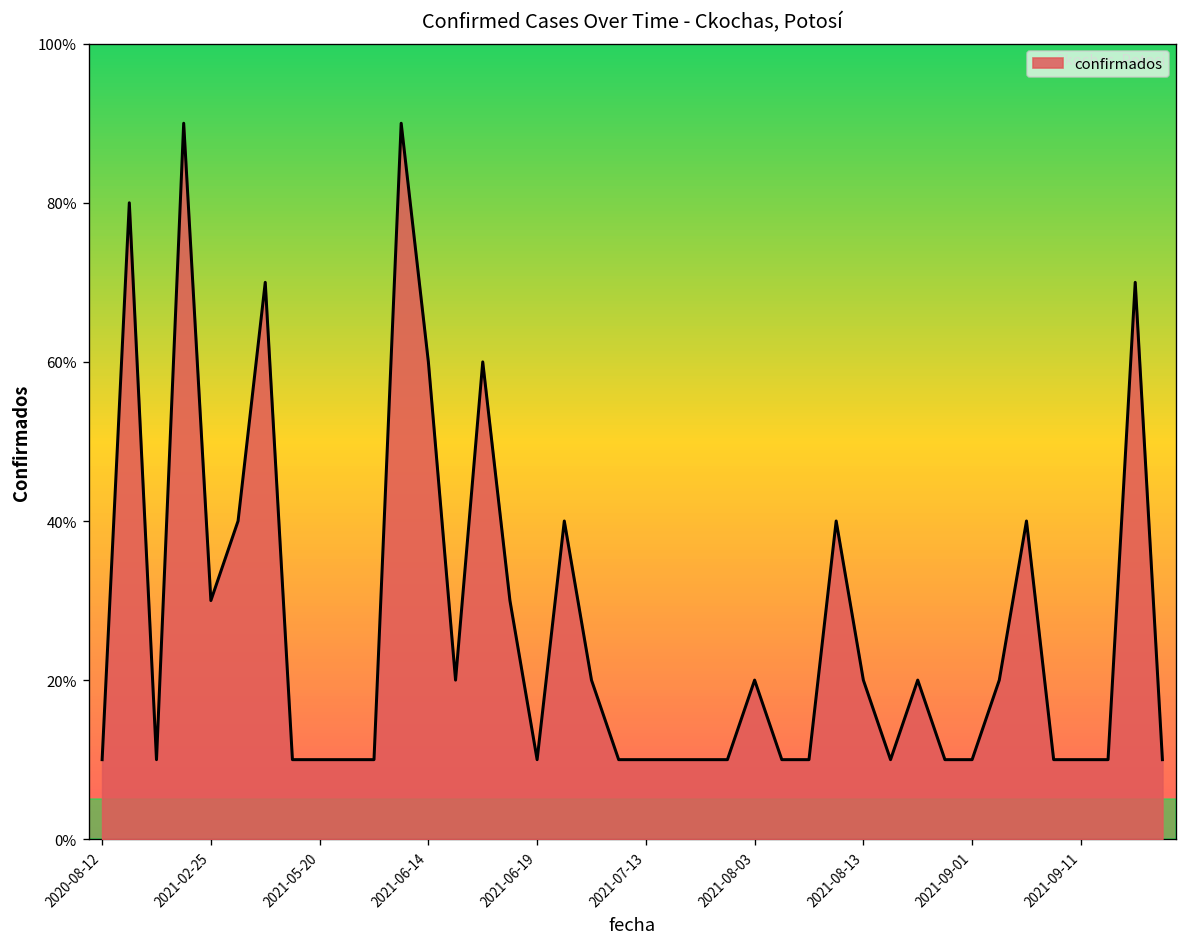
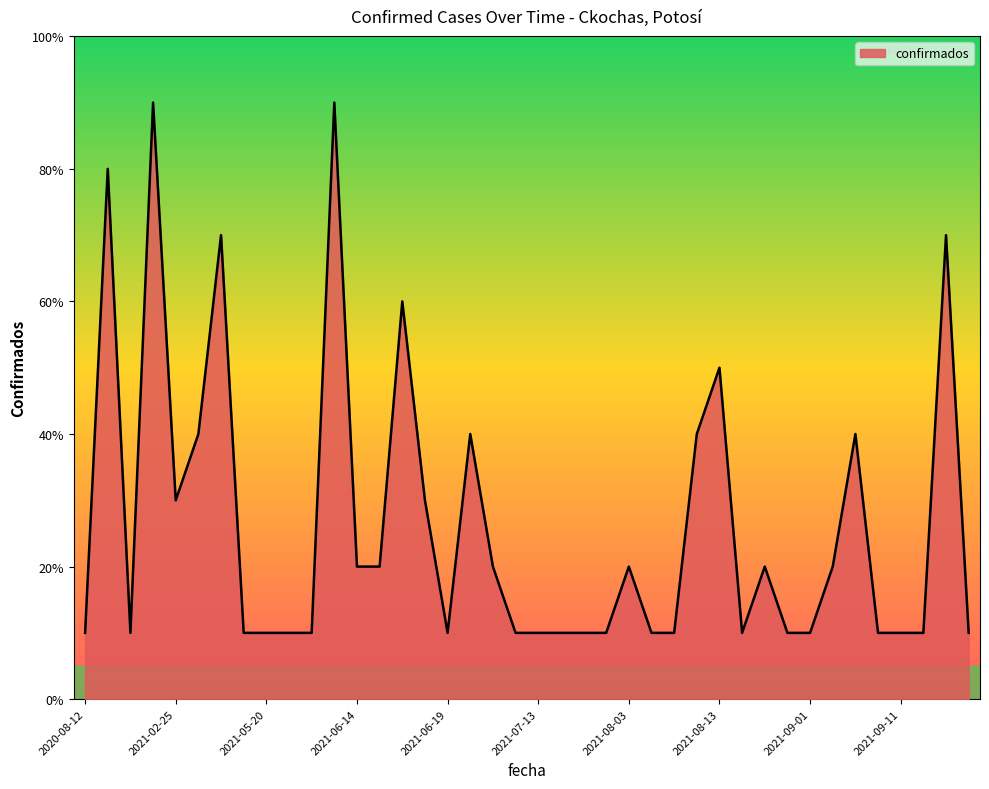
2021-06-14: 60% -> 20%
2021-08-13: 20% -> 50%
